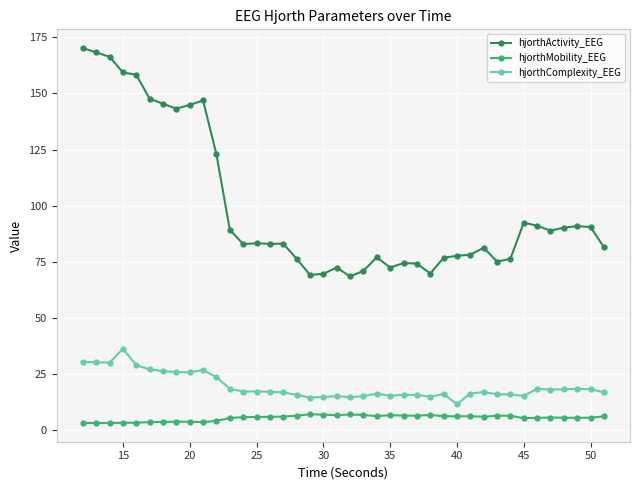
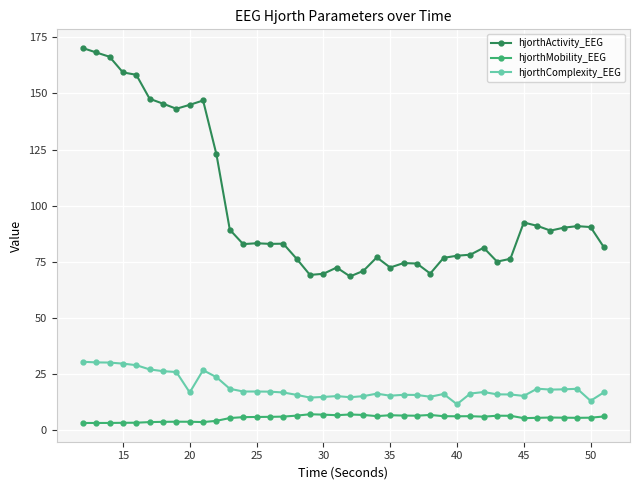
hjorthComplexity_EEG, 15: 36 -> 30
hjorthComplexity_EEG, 20: 26 -> 17
hjorthComplexity_EEG, 50: 18 -> 13
